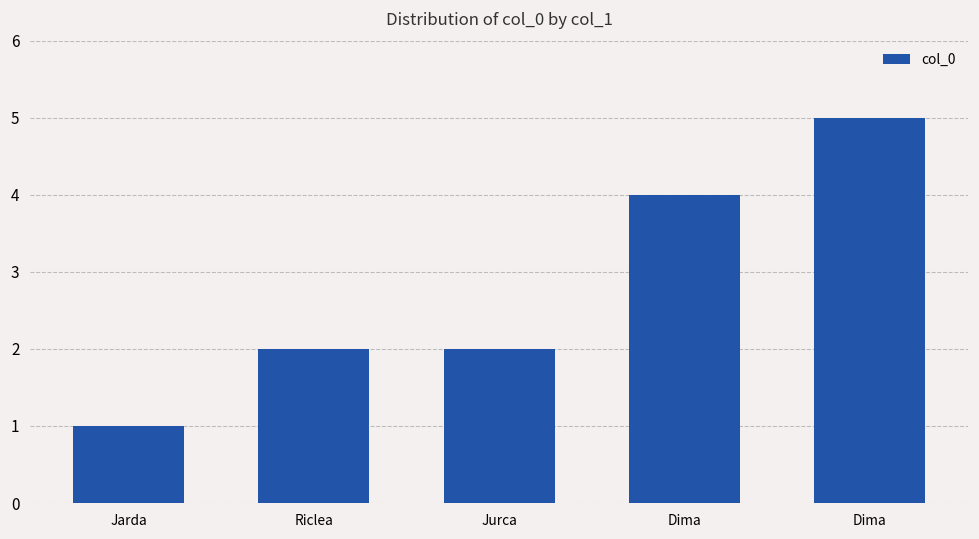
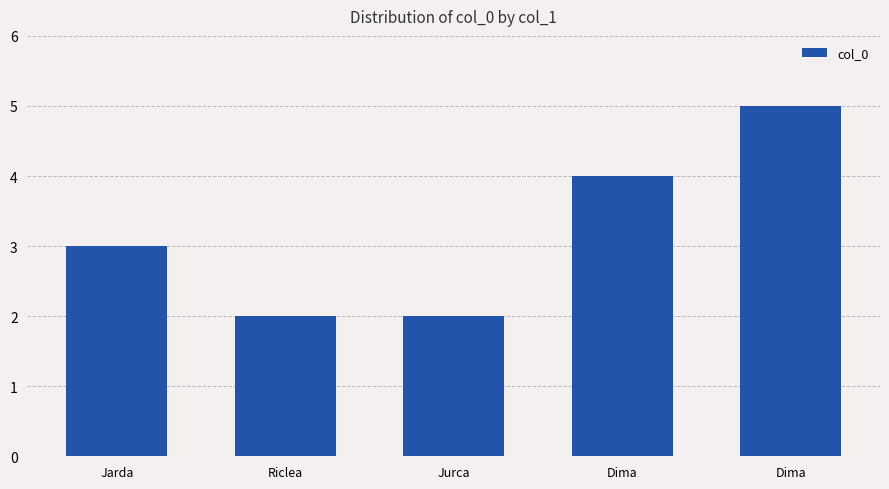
Jarda: 1 -> 3
